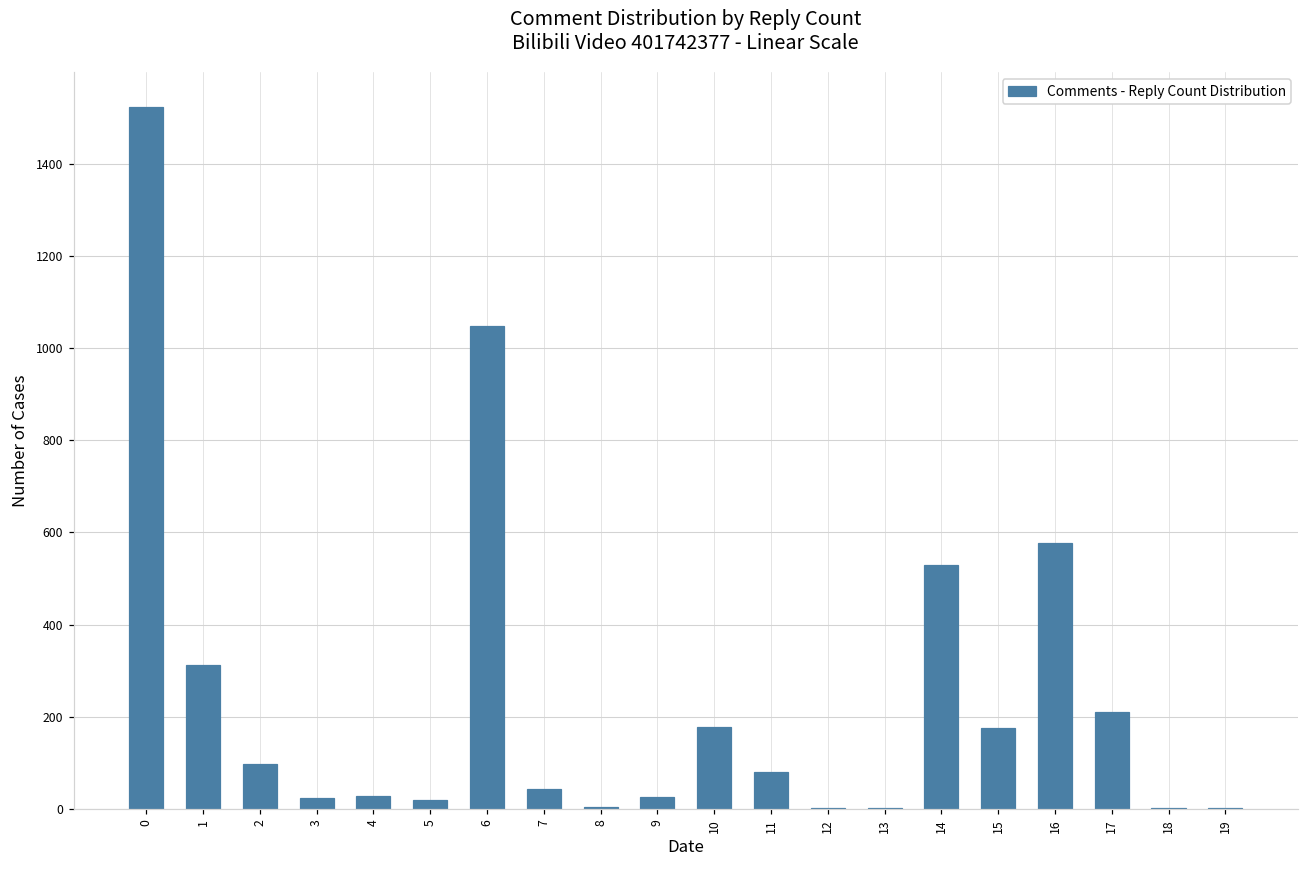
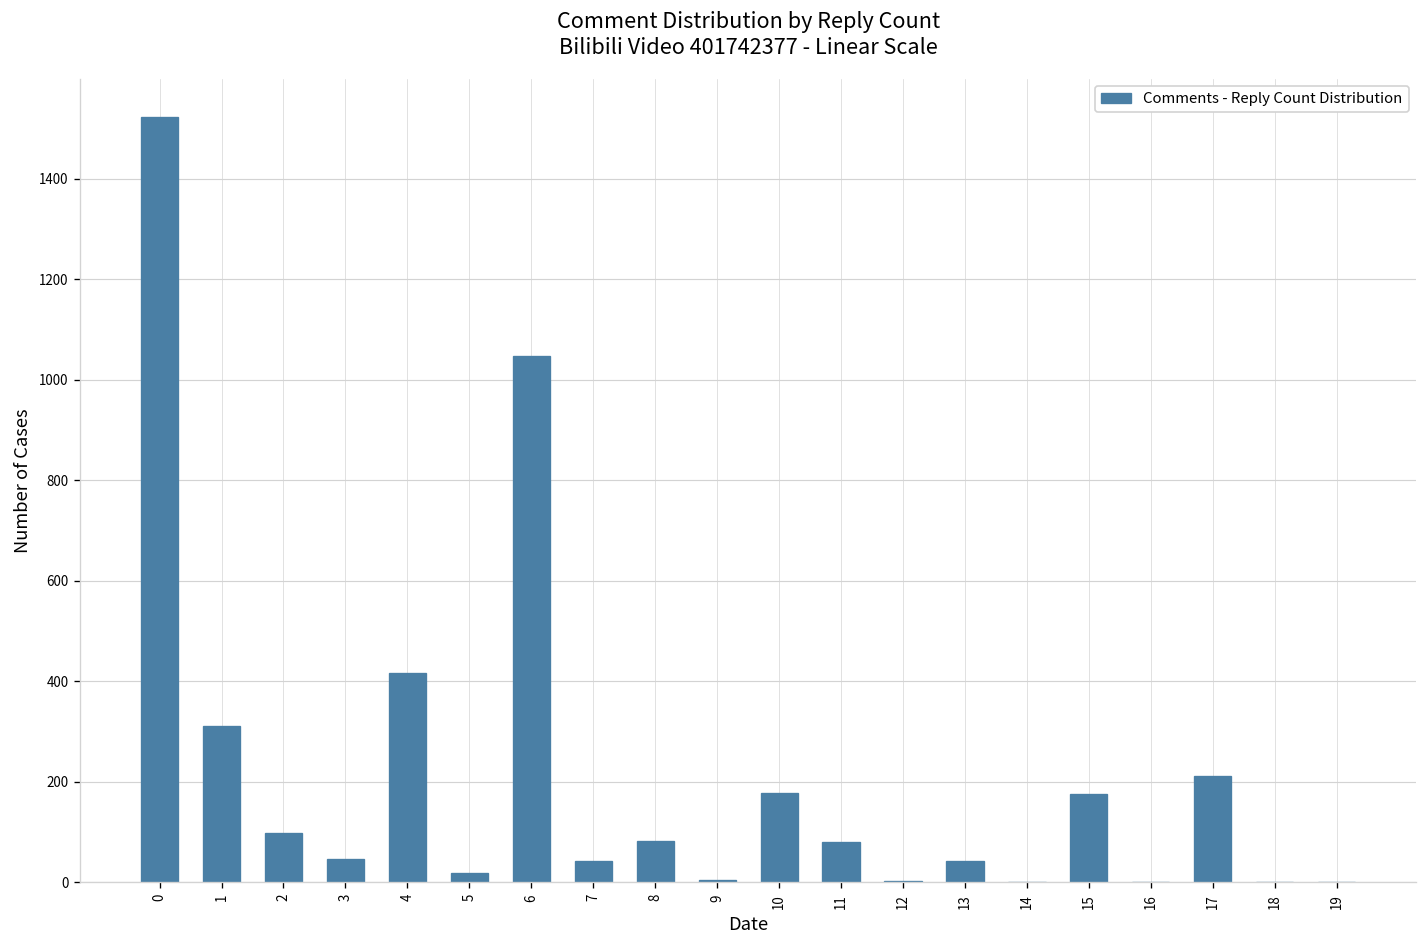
3: 20 -> 50
4: 30 -> 420
8: 10 -> 80
9: 30 -> 0
13: 0 -> 40
14: 530 -> 0
16: 580 -> 0
